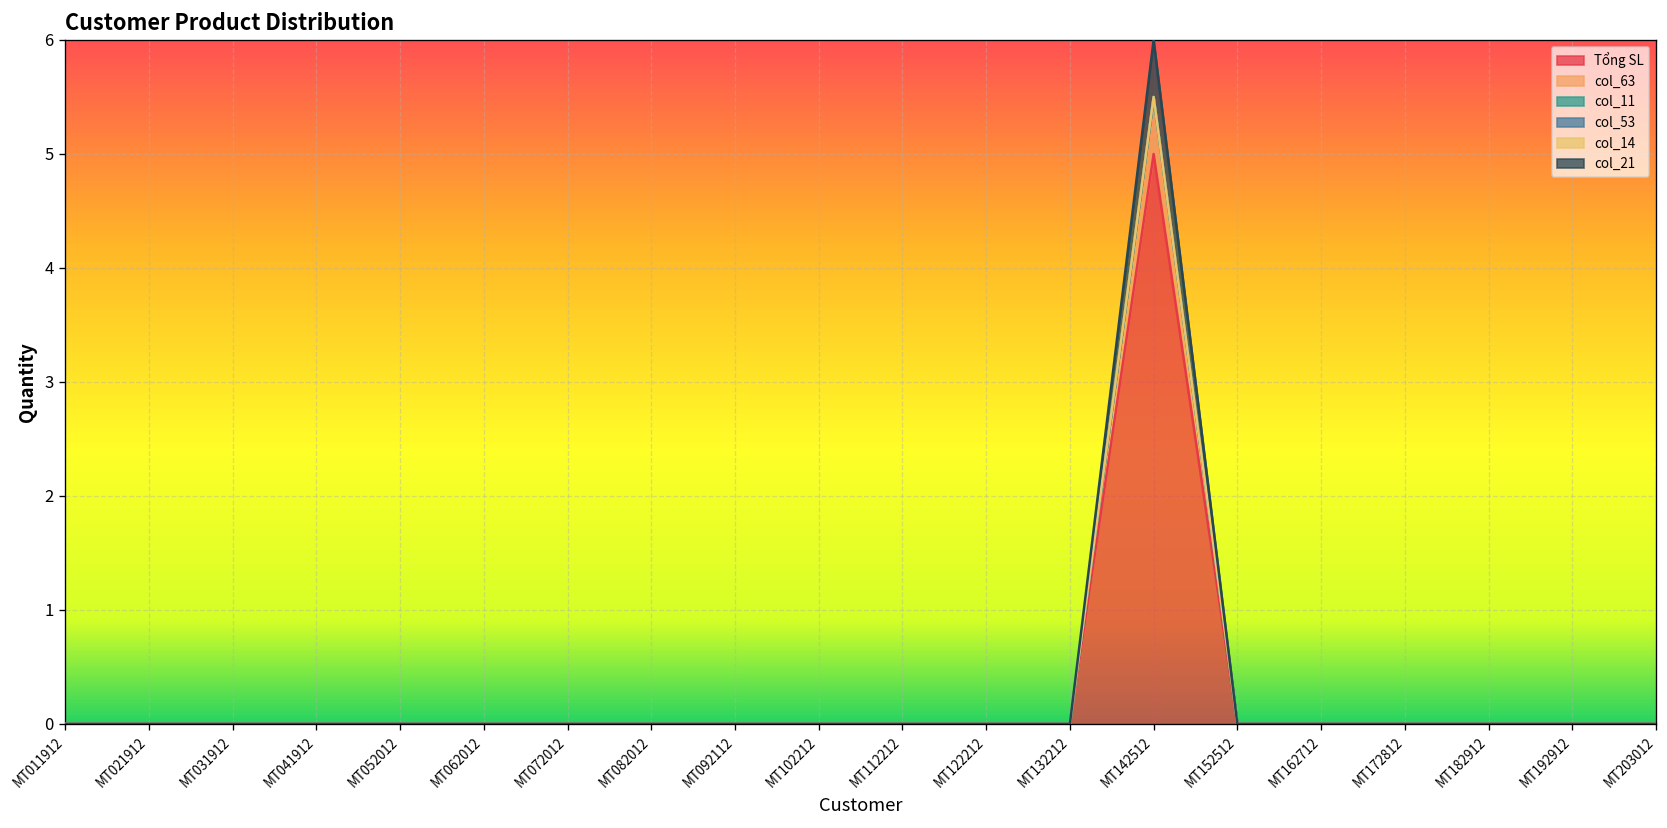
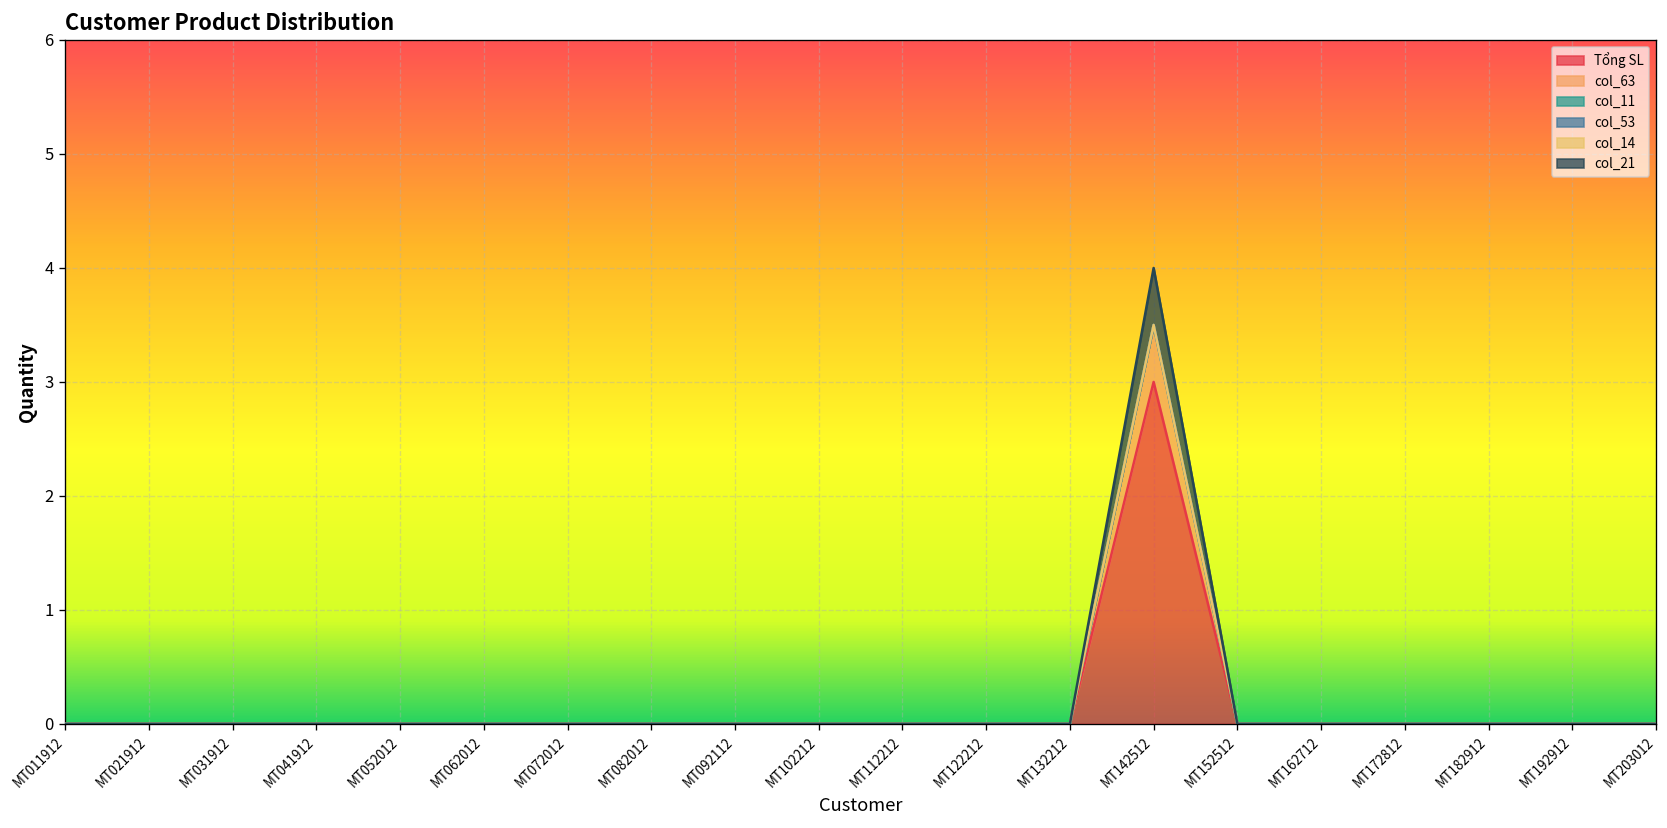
Tổng SL, MT142512: 5 -> 3
